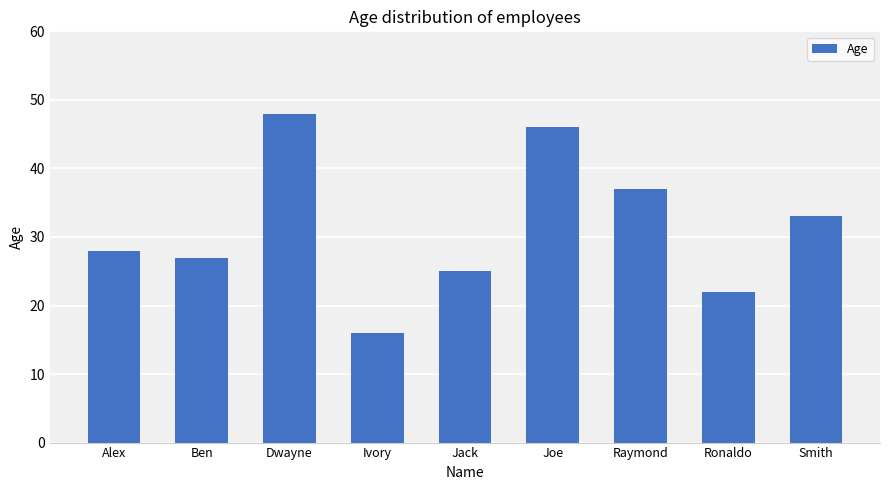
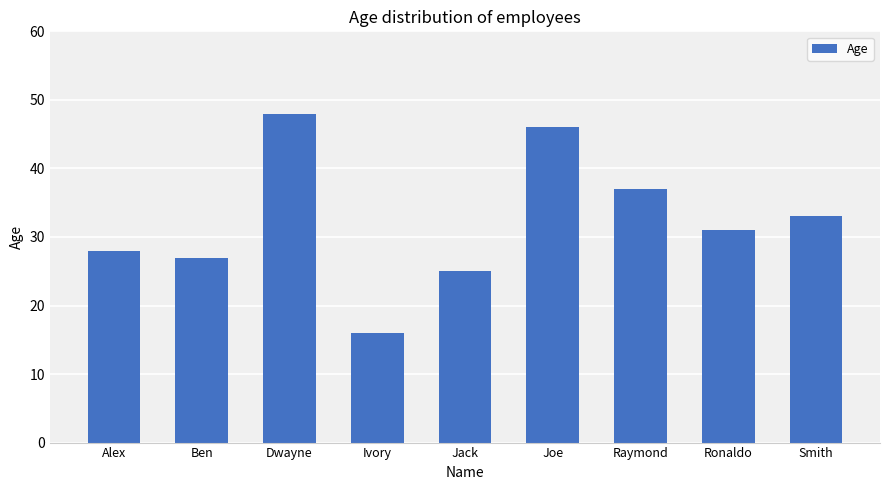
Ronaldo: 22 -> 31
